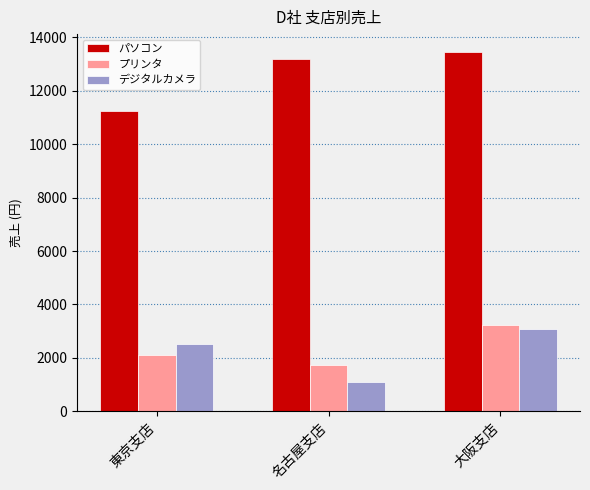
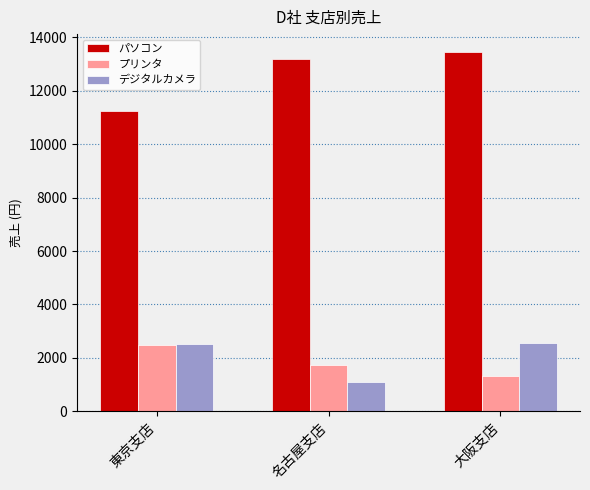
プリンタ, 東京支店: 2100 -> 2500
プリンタ, 大阪支店: 3300 -> 1300
デジタルカメラ, 大阪支店: 3100 -> 2600
